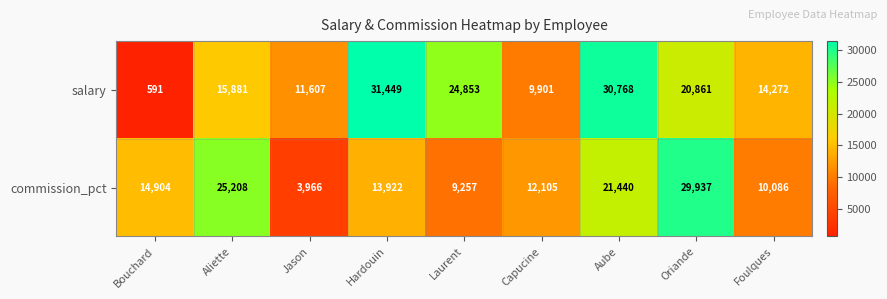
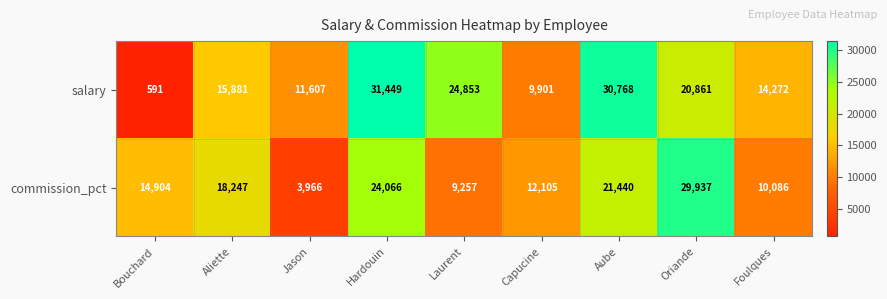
commission_pct, Aliette: 25,208 -> 18,247
commission_pct, Hardouin: 13,922 -> 24,066
